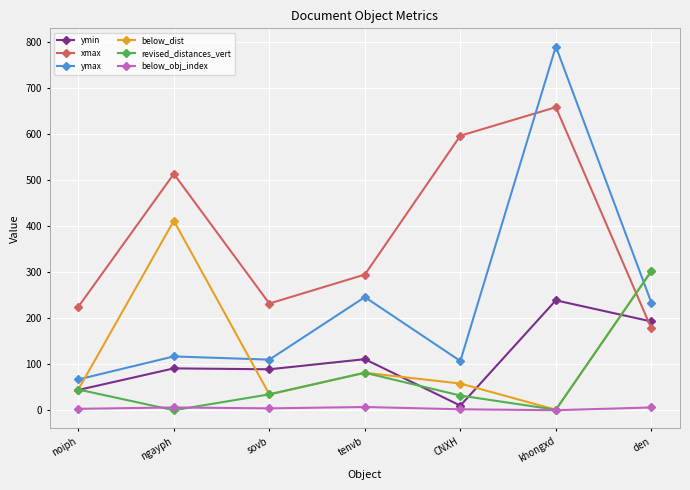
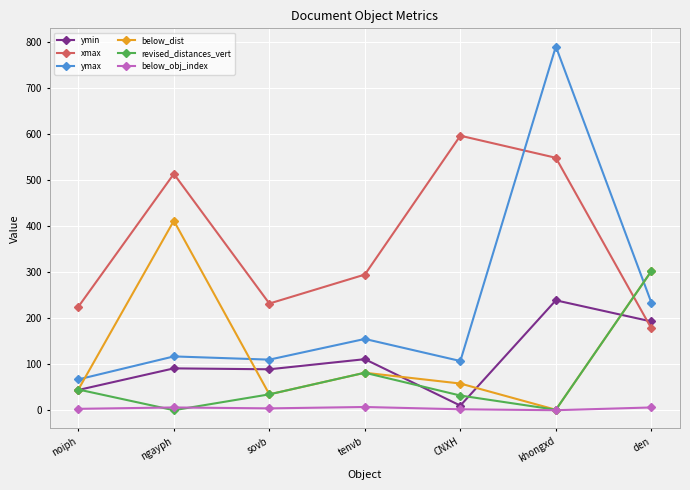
ymax, tenvb: 250 -> 150
xmax, khongxd: 660 -> 550
